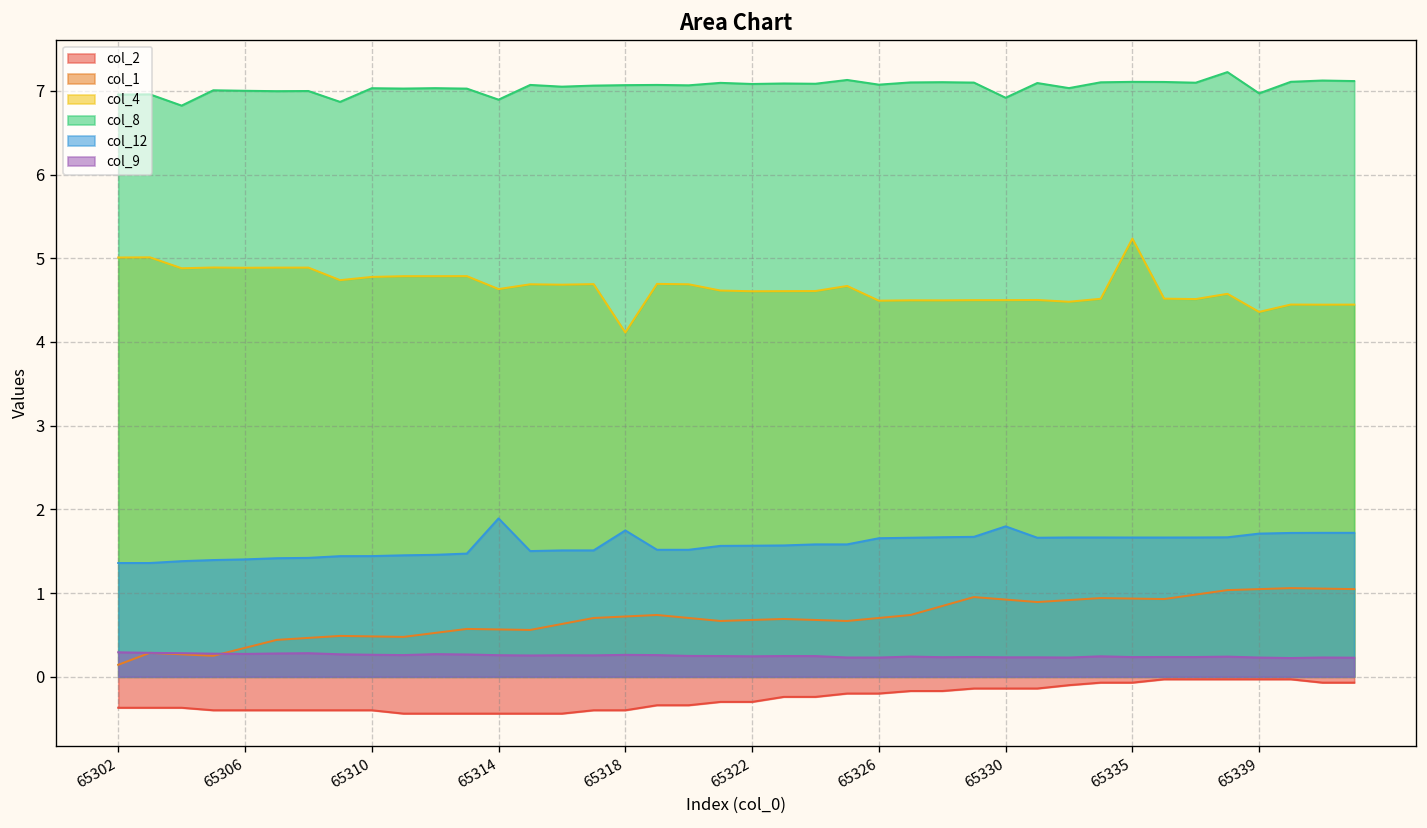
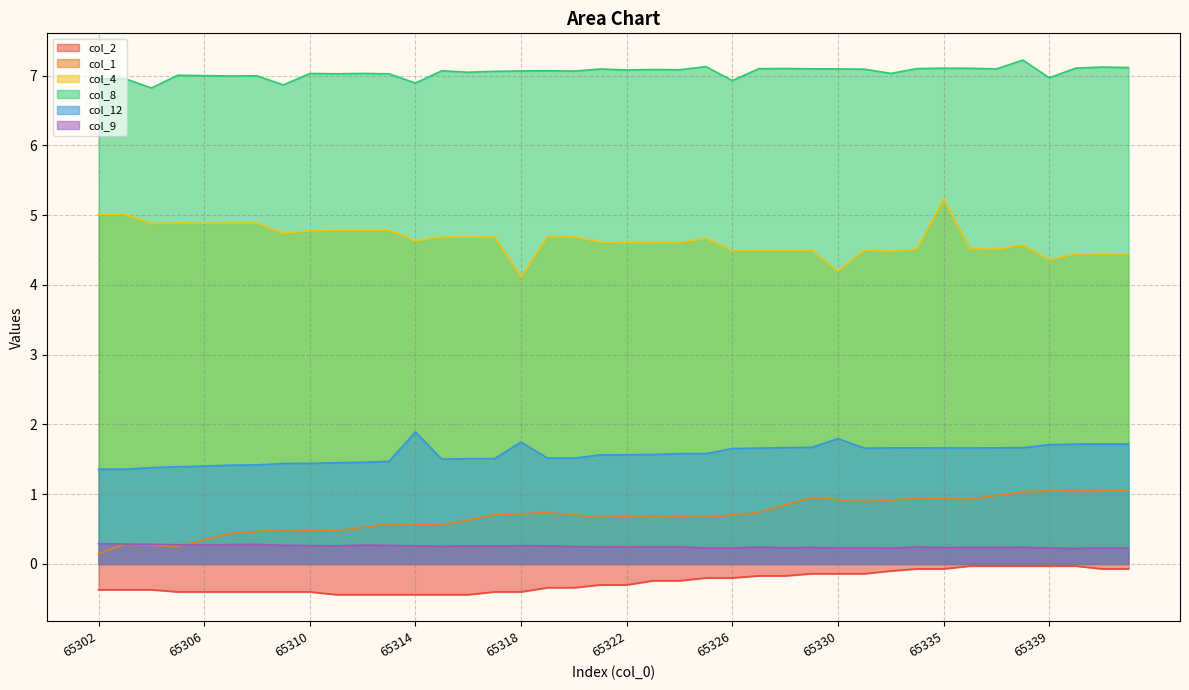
col_8, 65326: 7.1 -> 6.9
col_4, 65330: 4.5 -> 4.2
col_8, 65330: 6.9 -> 7.1
